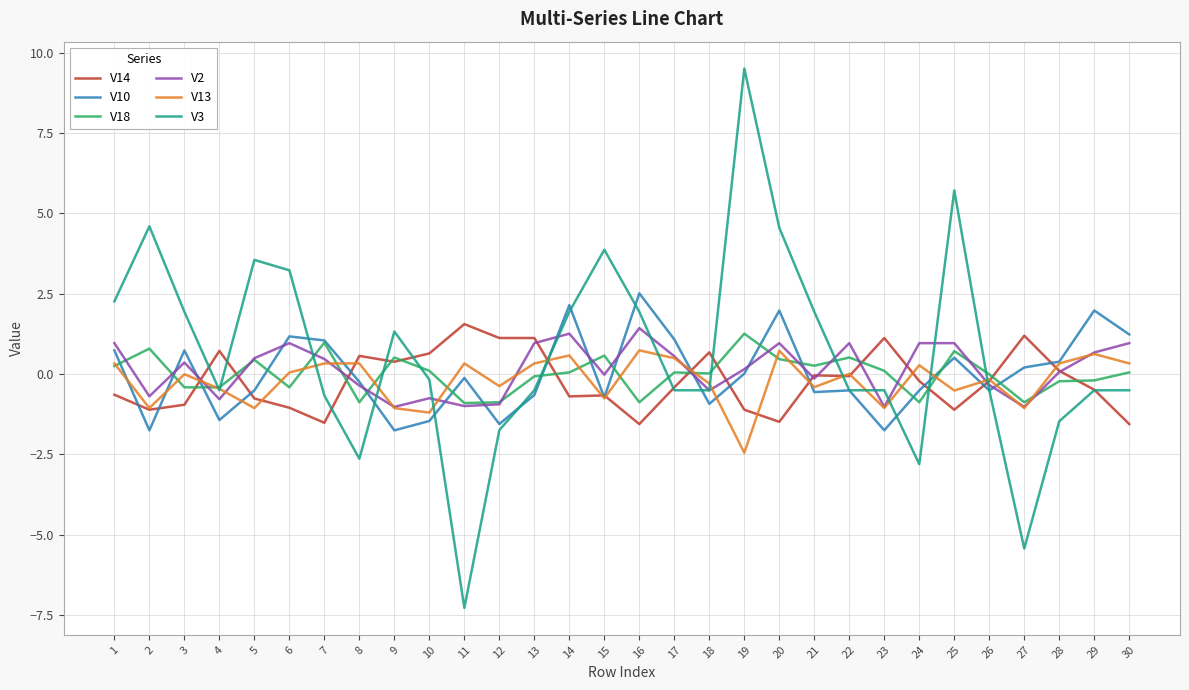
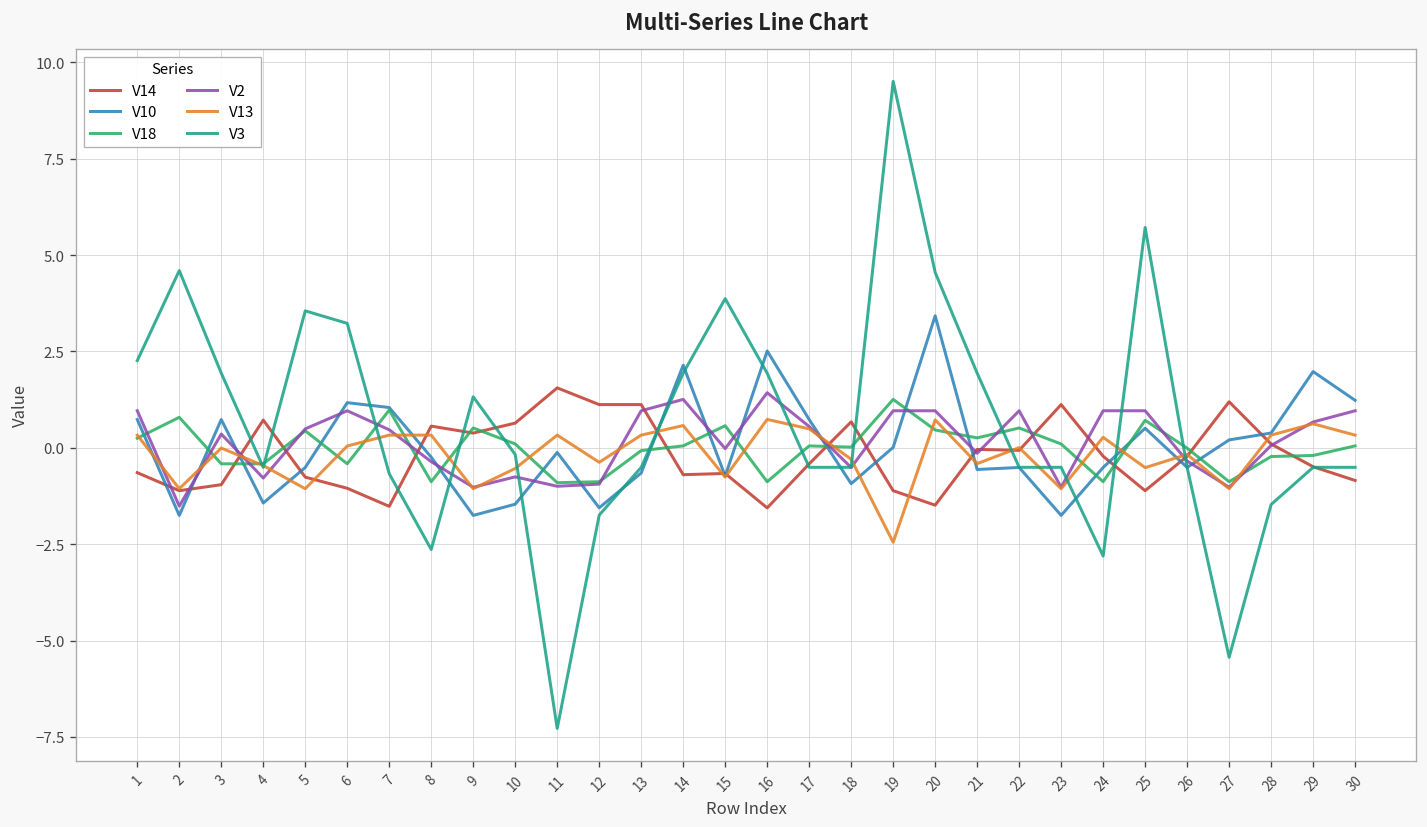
V2, 2: -0.7 -> -1.5
V13, 10: -1.2 -> -0.5
V10, 17: 1.1 -> 0.7
V2, 19: 0.1 -> 1.0
V10, 20: 2.0 -> 3.4
V14, 30: -1.6 -> -0.8
